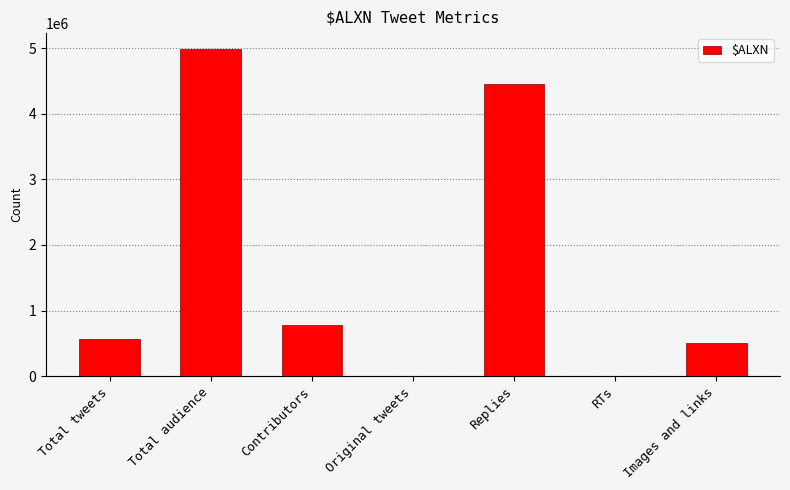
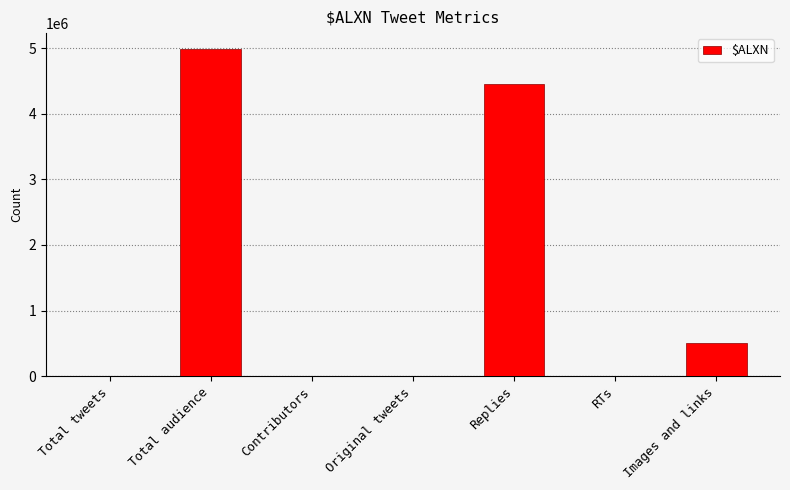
Total tweets: 600000 -> 0
Contributors: 800000 -> 0
